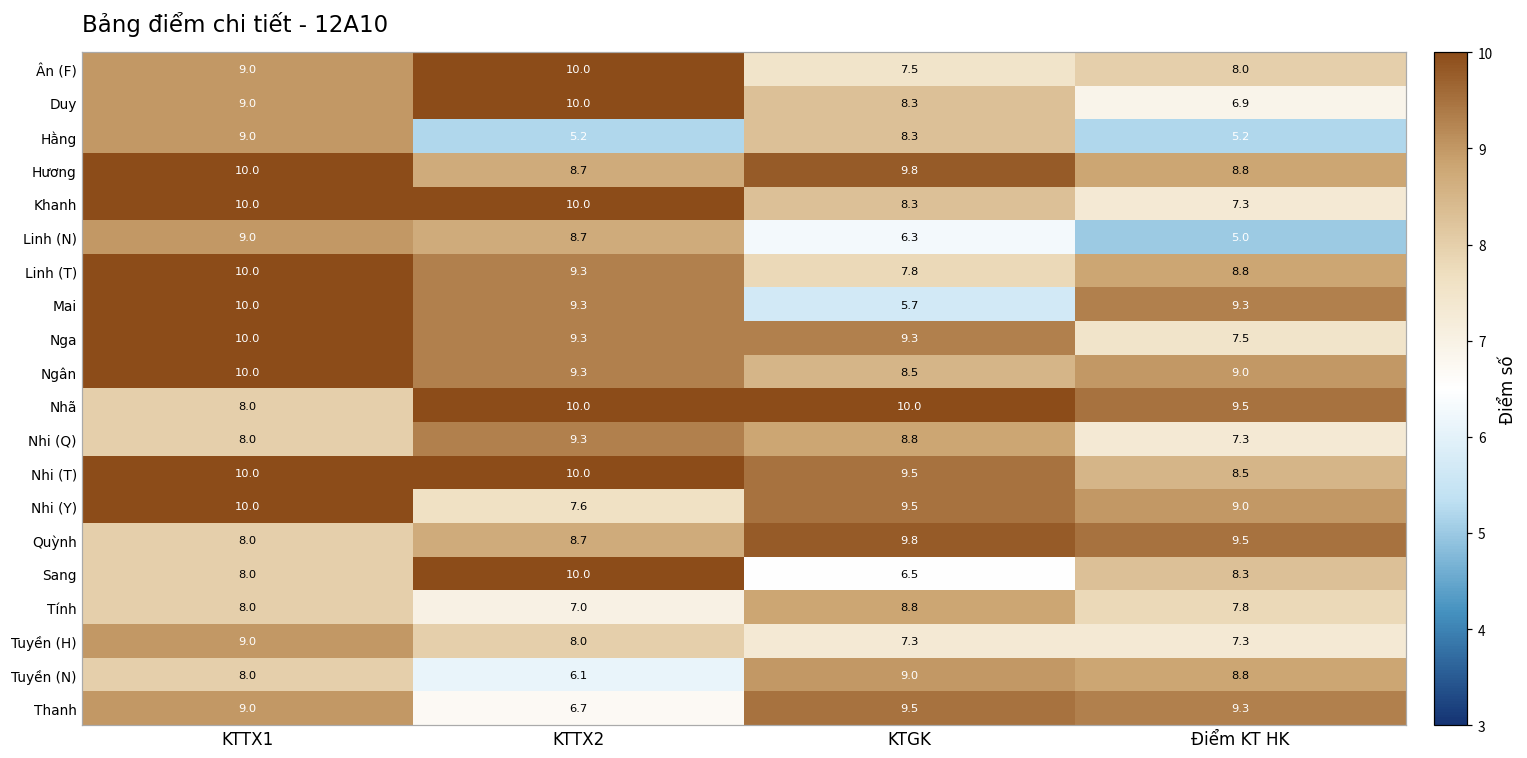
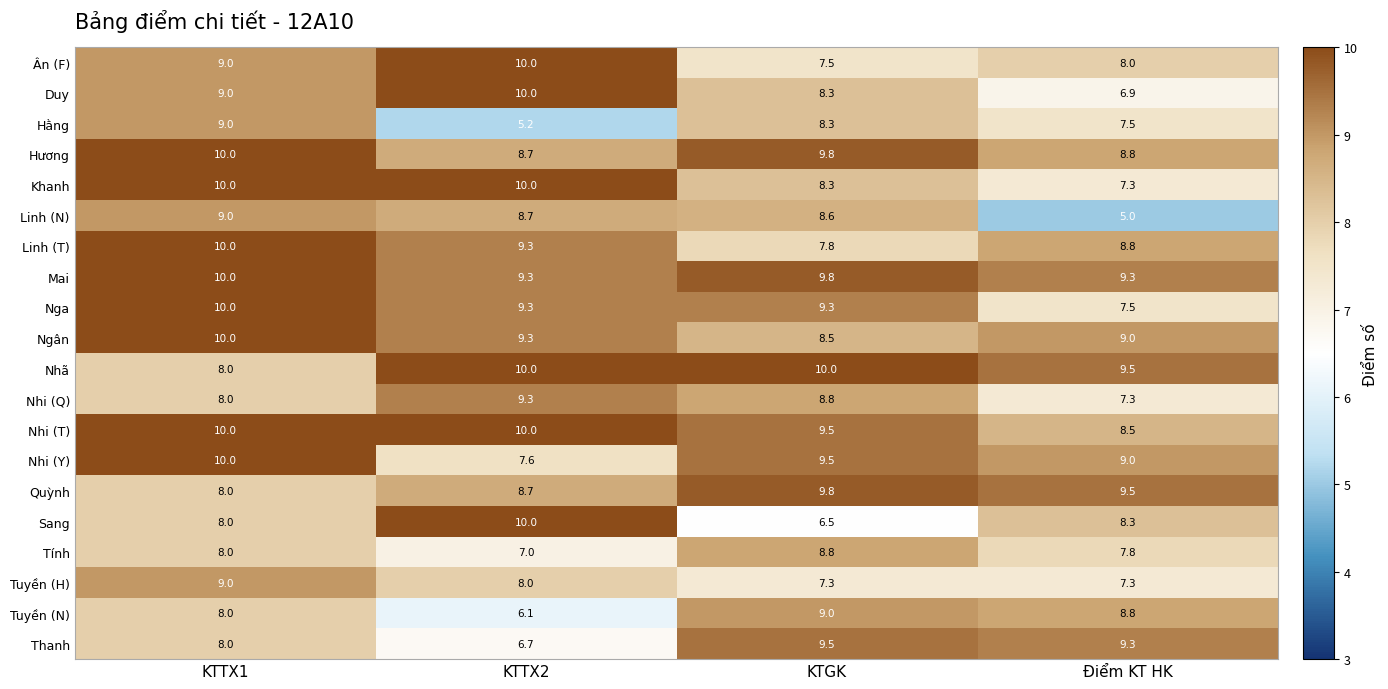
Hằng, Điểm KT HK: 5.2 -> 7.5
Linh (N), KTGK: 6.3 -> 8.6
Mai, KTGK: 5.7 -> 9.8
Thanh, KTTX1: 9.0 -> 8.0
